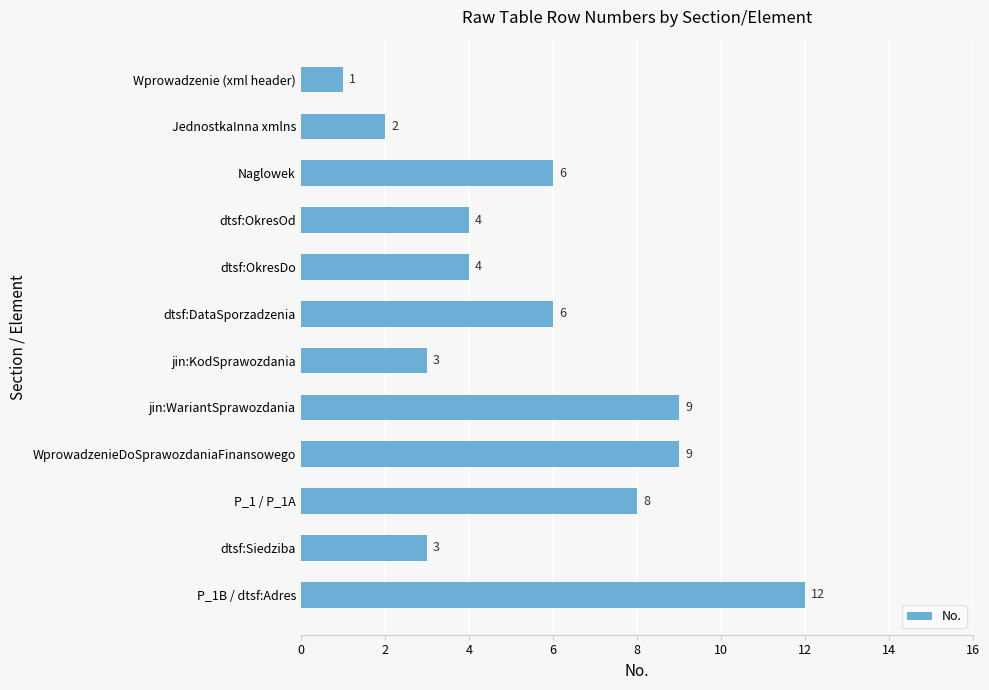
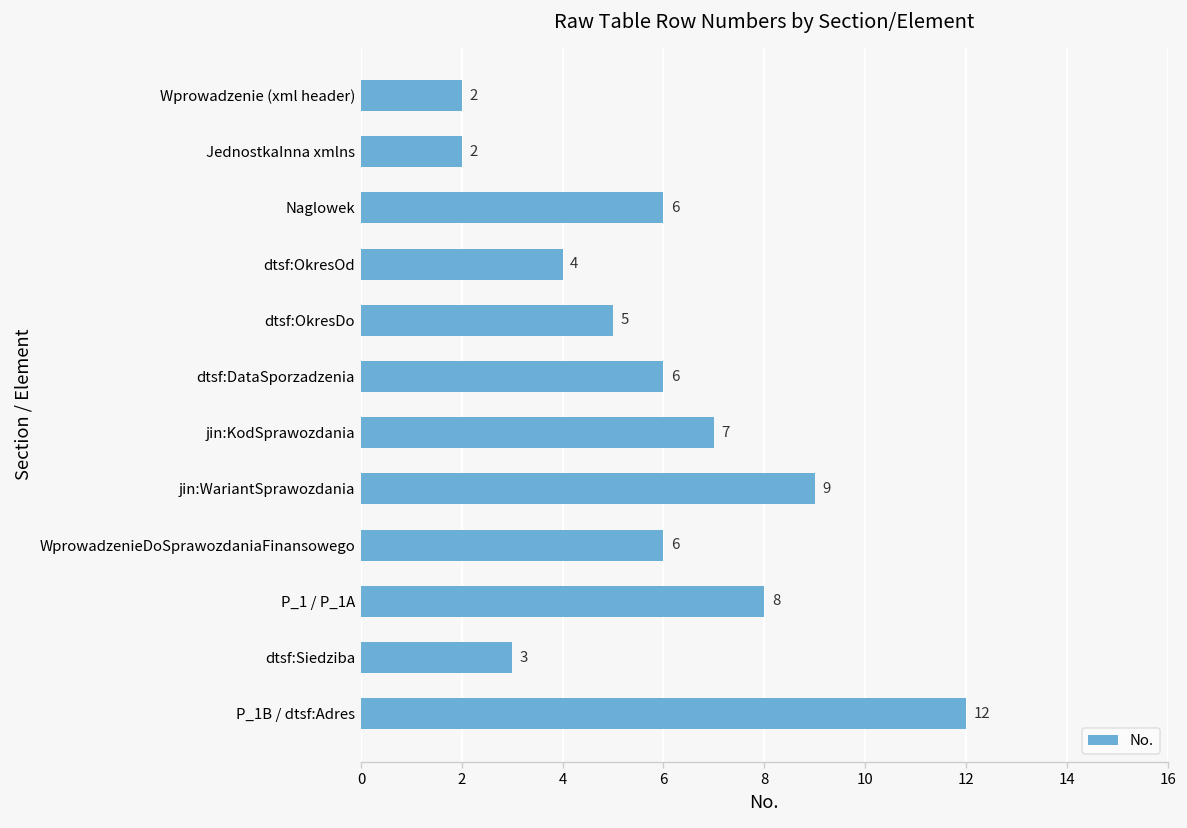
Wprowadzenie (xml header): 1 -> 2
dtsf:OkresDo: 4 -> 5
jin:KodSprawozdania: 3 -> 7
WprowadzenieDoSprawozdaniaFinansowego: 9 -> 6
